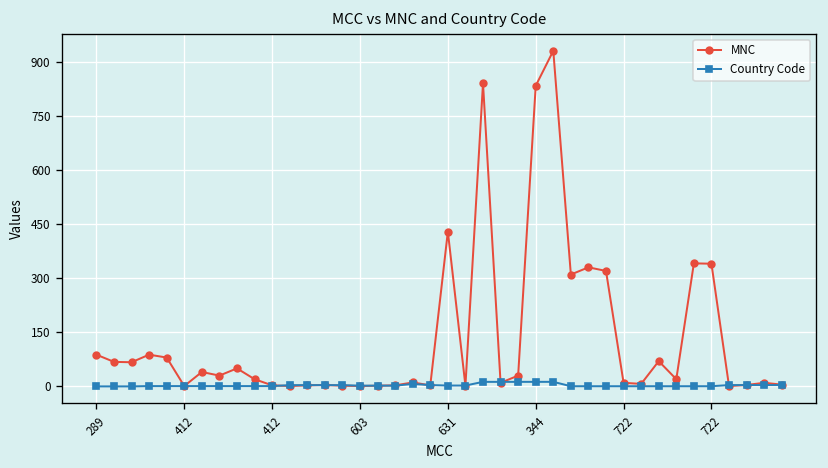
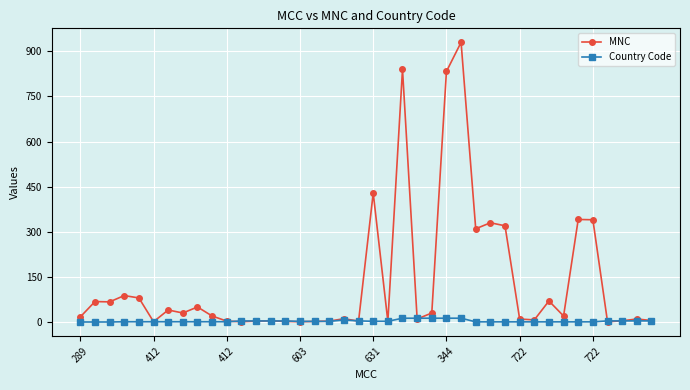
MNC, 289: 90 -> 20
